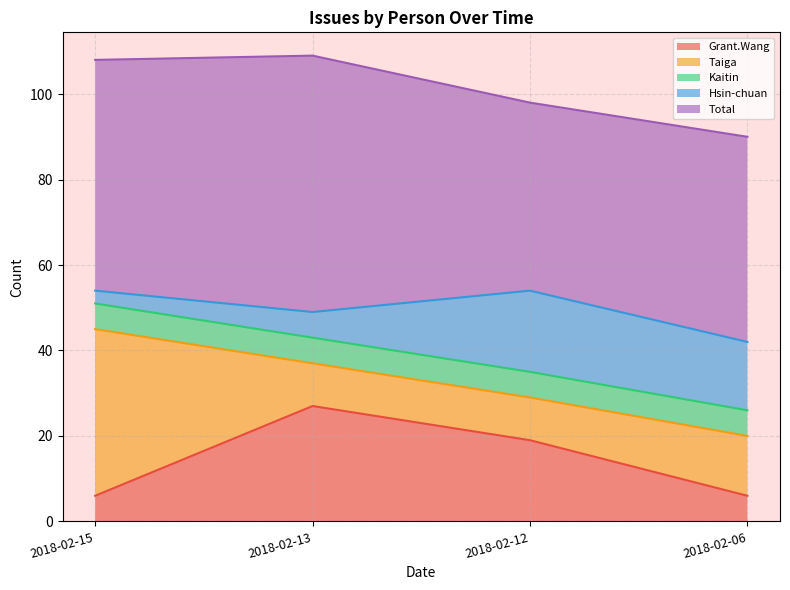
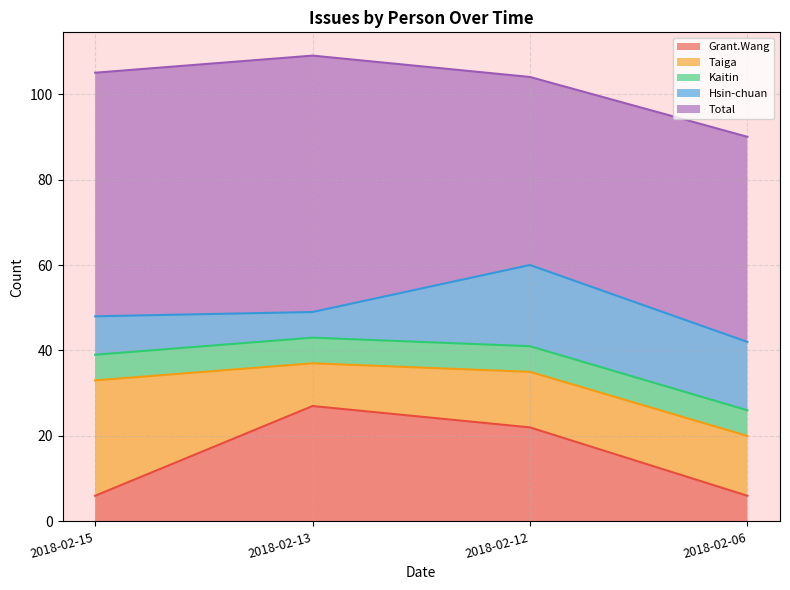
Taiga, 2018-02-15: 39 -> 27
Hsin-chuan, 2018-02-15: 3 -> 9
Total, 2018-02-15: 54 -> 57
Grant.Wang, 2018-02-12: 19 -> 22
Taiga, 2018-02-12: 10 -> 13
